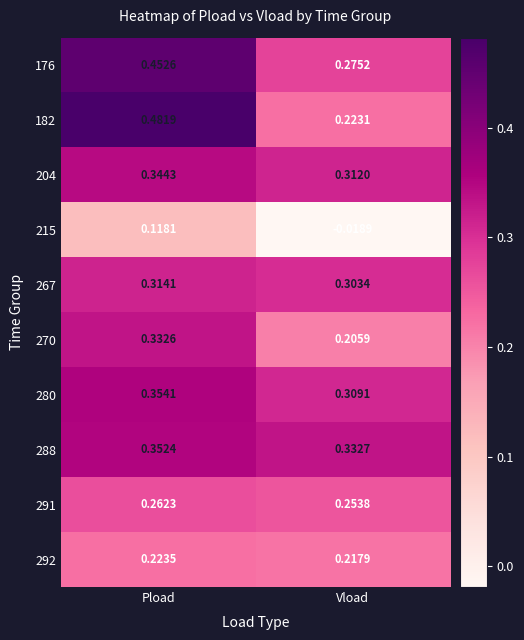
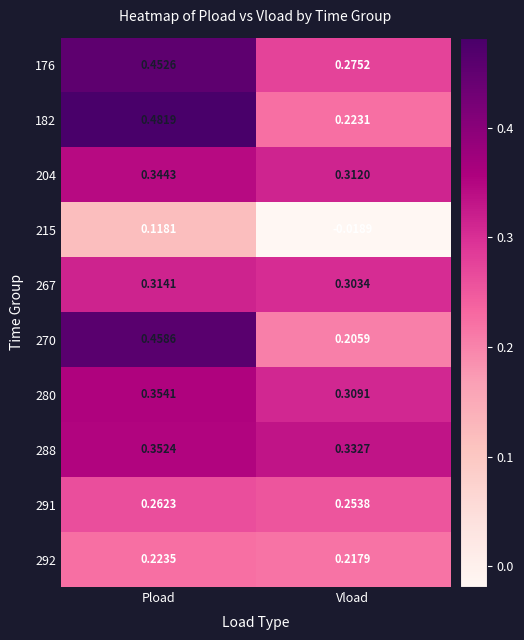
270, Pload: 0.3326 -> 0.4586
